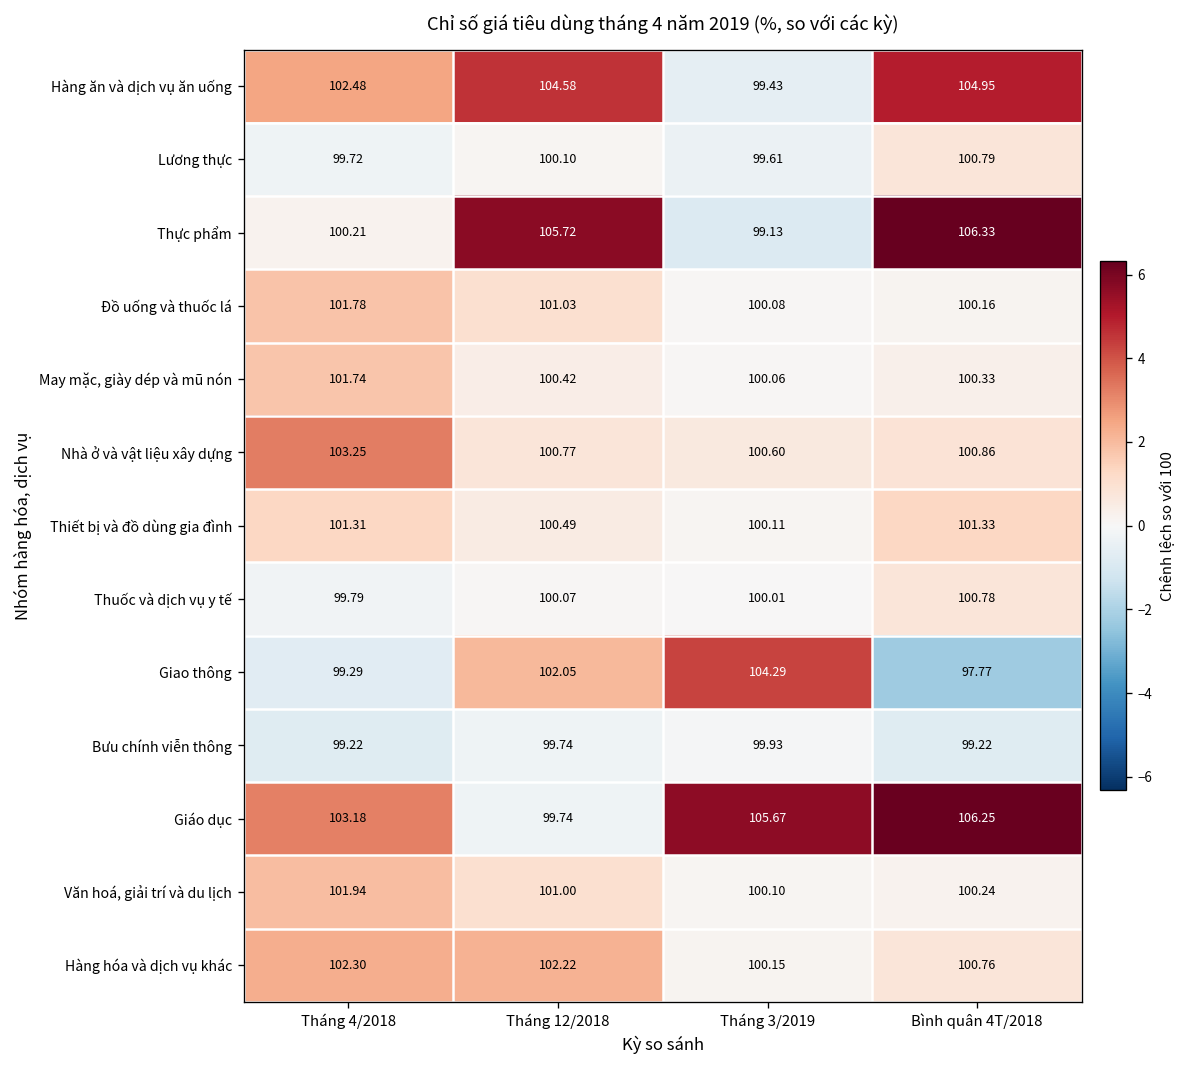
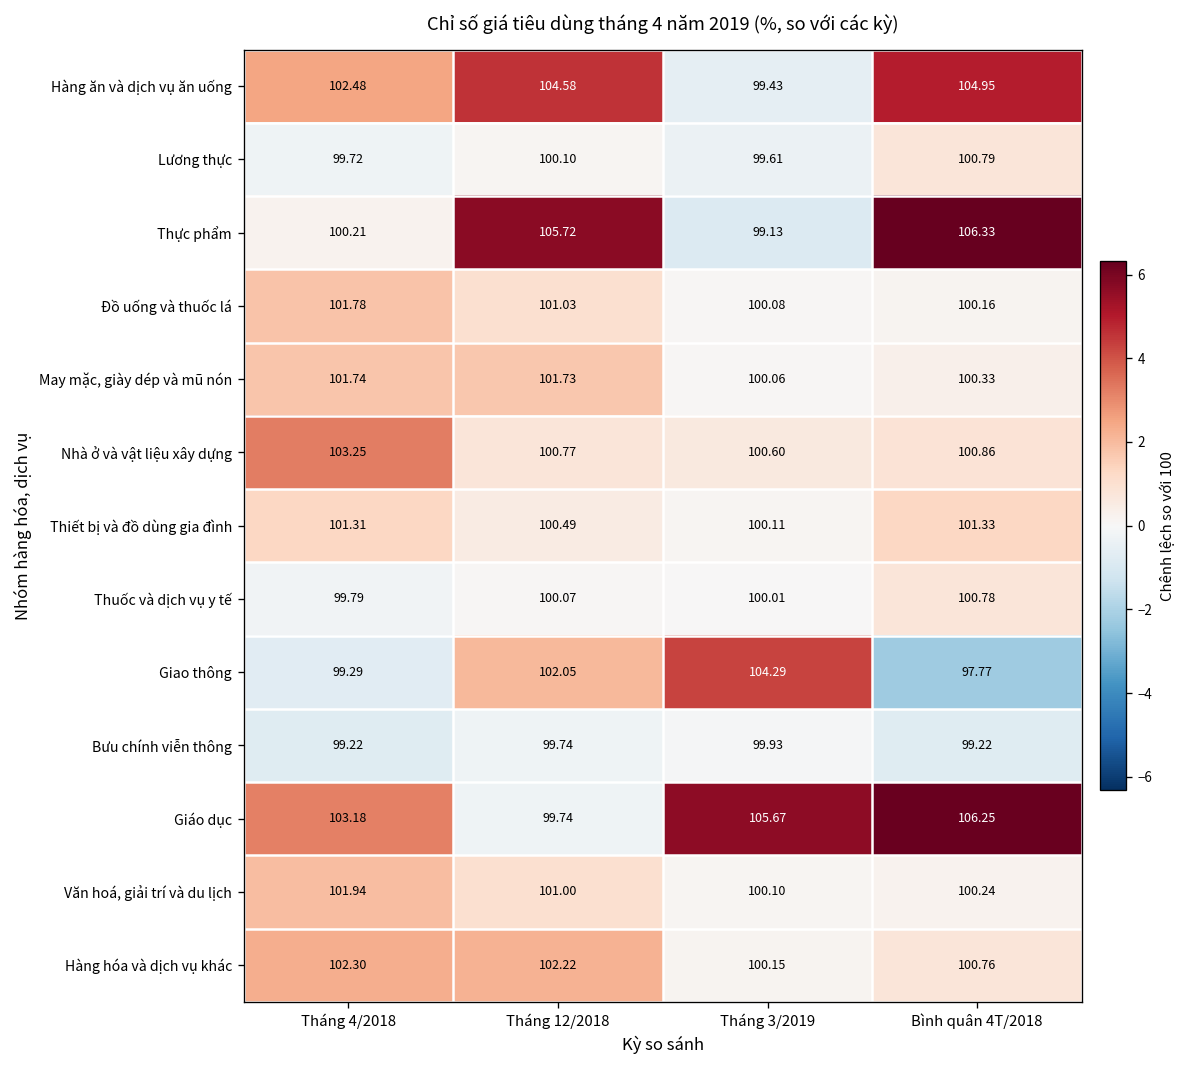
May mặc, giày dép và mũ nón, Tháng 12/2018: 100.42 -> 101.73
